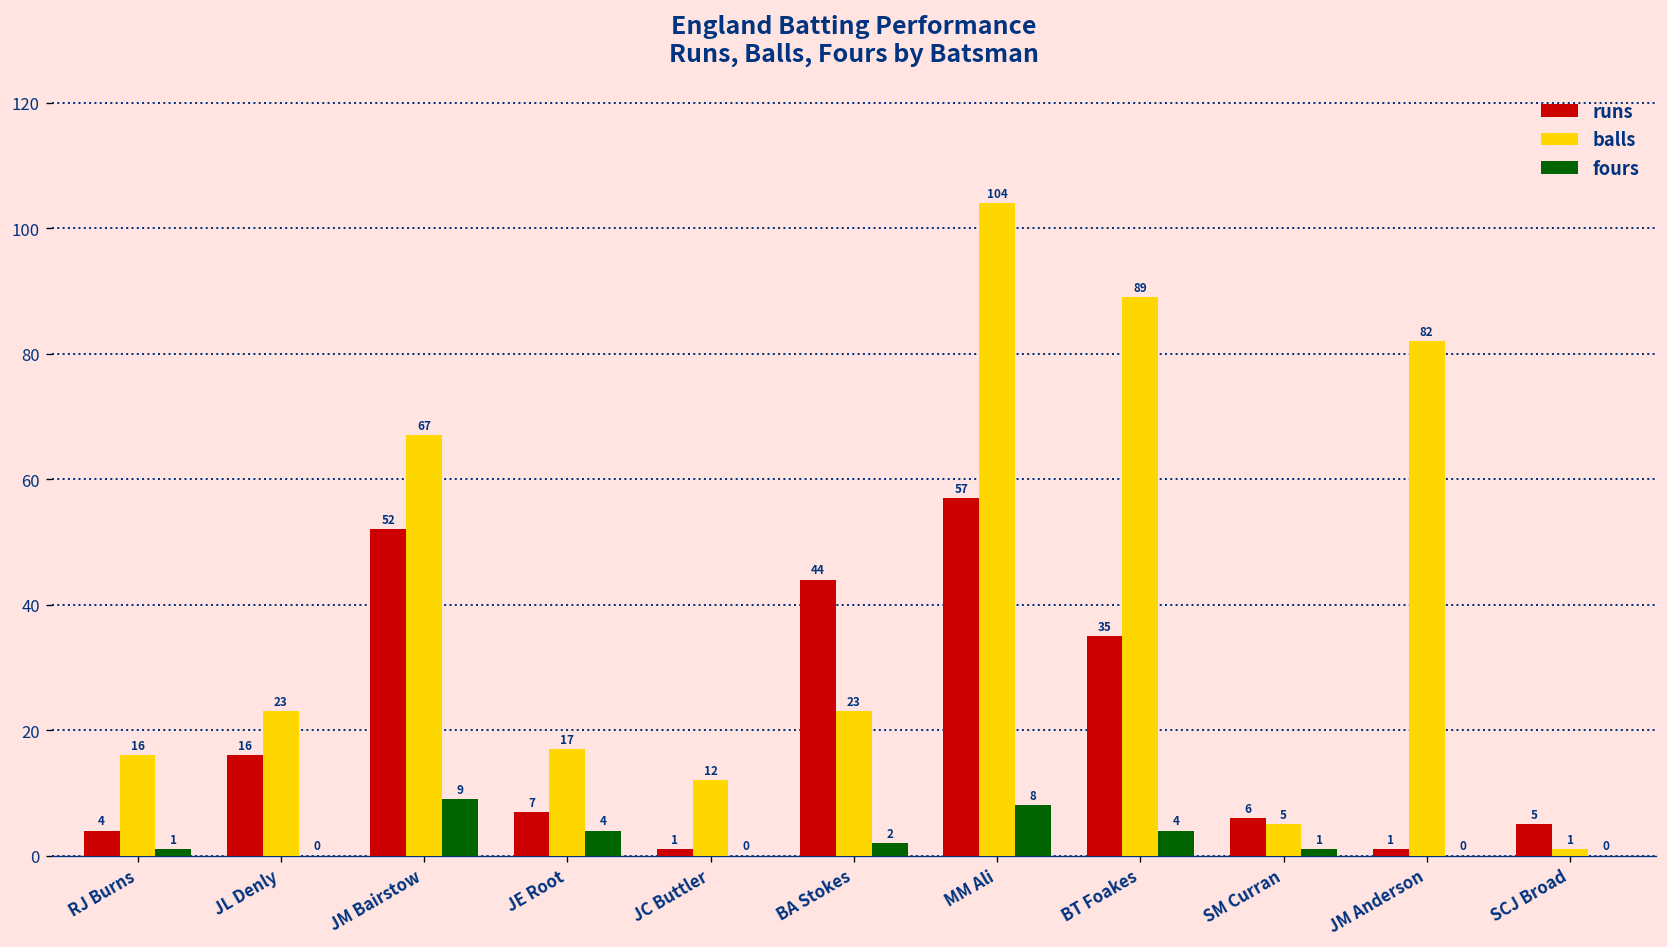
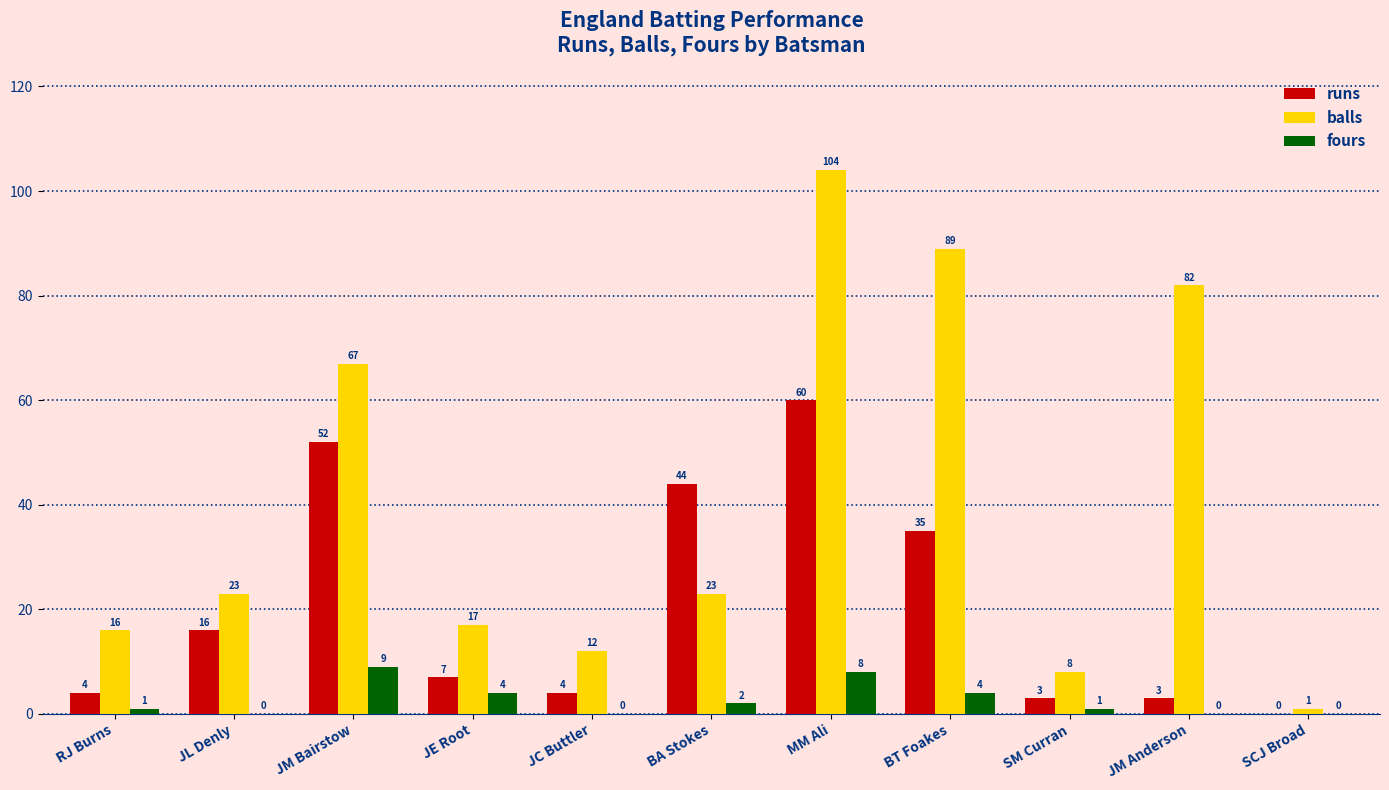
runs, JC Buttler: 1 -> 4
runs, MM Ali: 57 -> 60
runs, SM Curran: 6 -> 3
balls, SM Curran: 5 -> 8
runs, JM Anderson: 1 -> 3
runs, SCJ Broad: 5 -> 0
